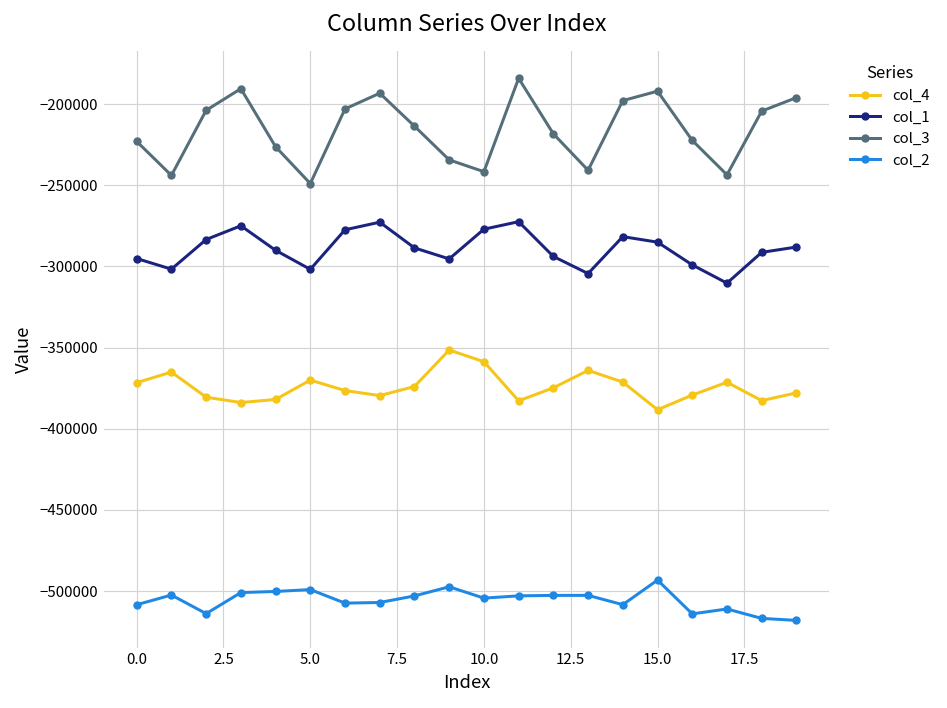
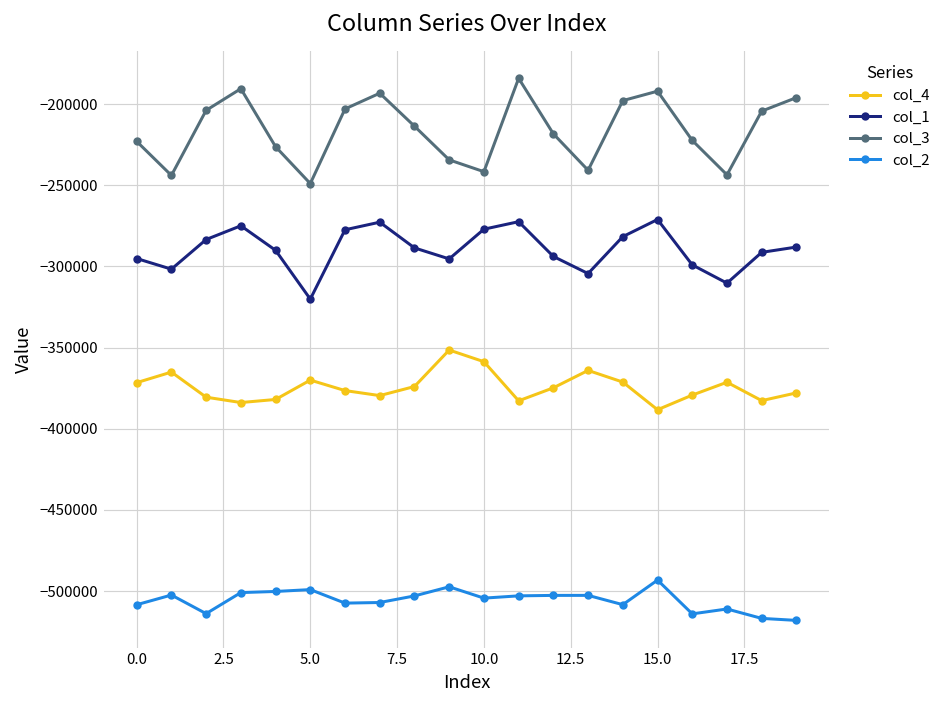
col_1, 5.0: -302000 -> -320000
col_1, 15.0: -285000 -> -271000
